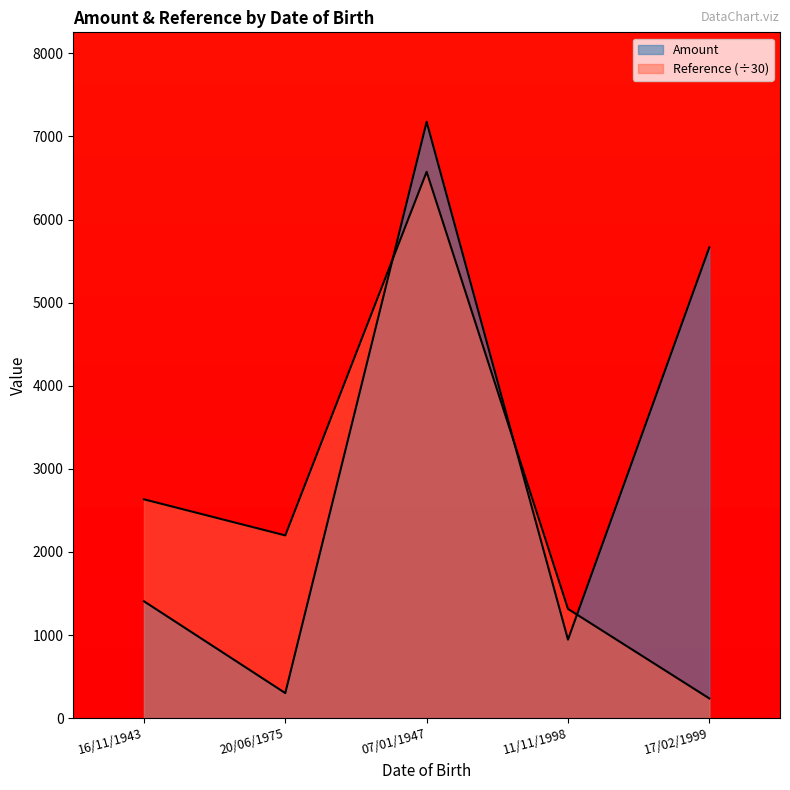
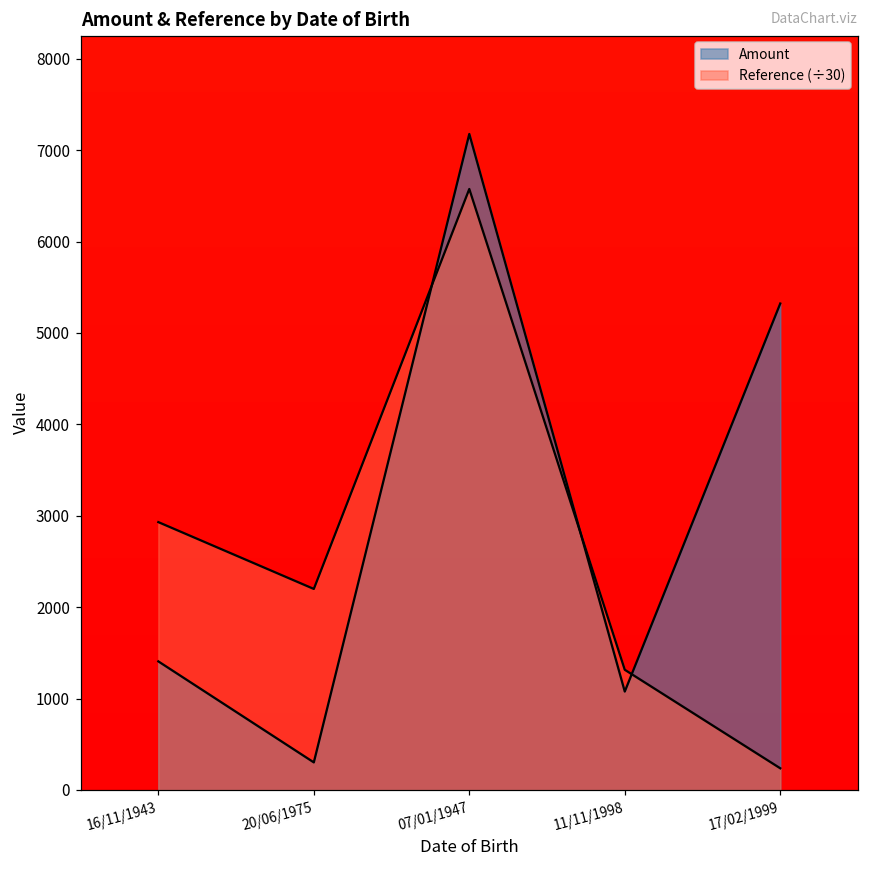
Reference (÷30), 16/11/1943: 2600 -> 2900
Amount, 11/11/1998: 900 -> 1100
Amount, 17/02/1999: 5700 -> 5300
